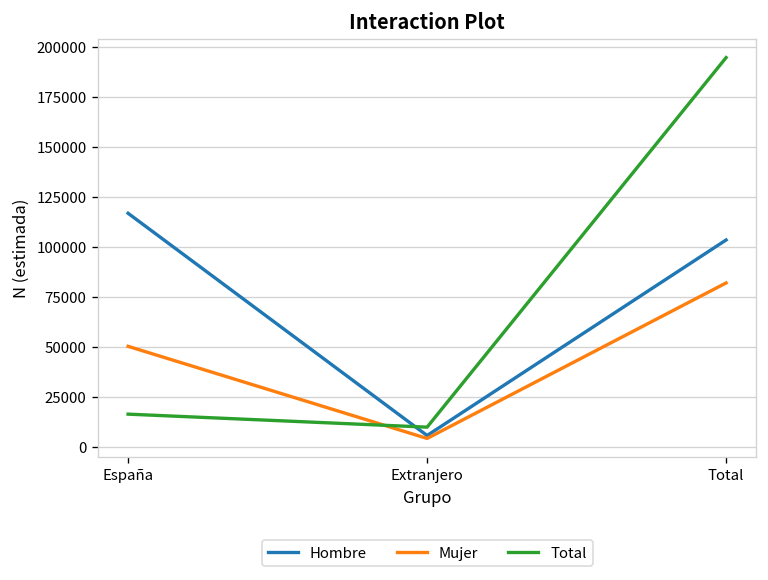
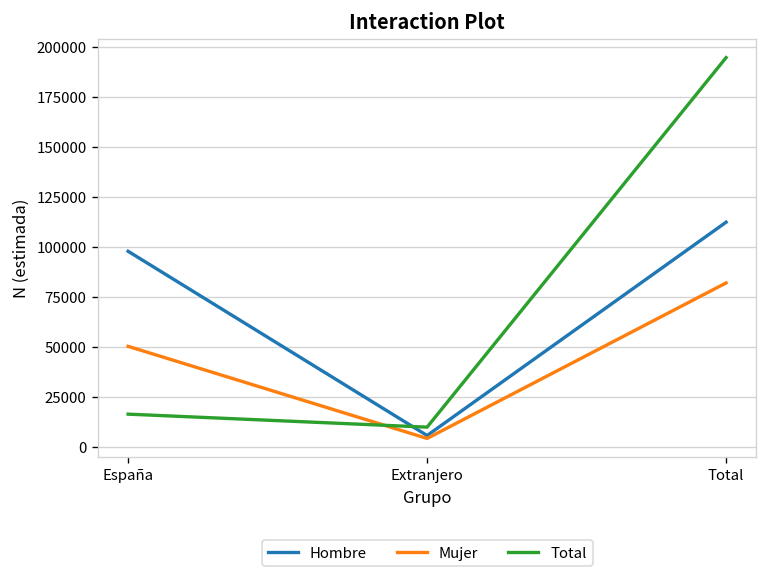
Hombre, España: 117000 -> 98000
Hombre, Total: 104000 -> 112000
